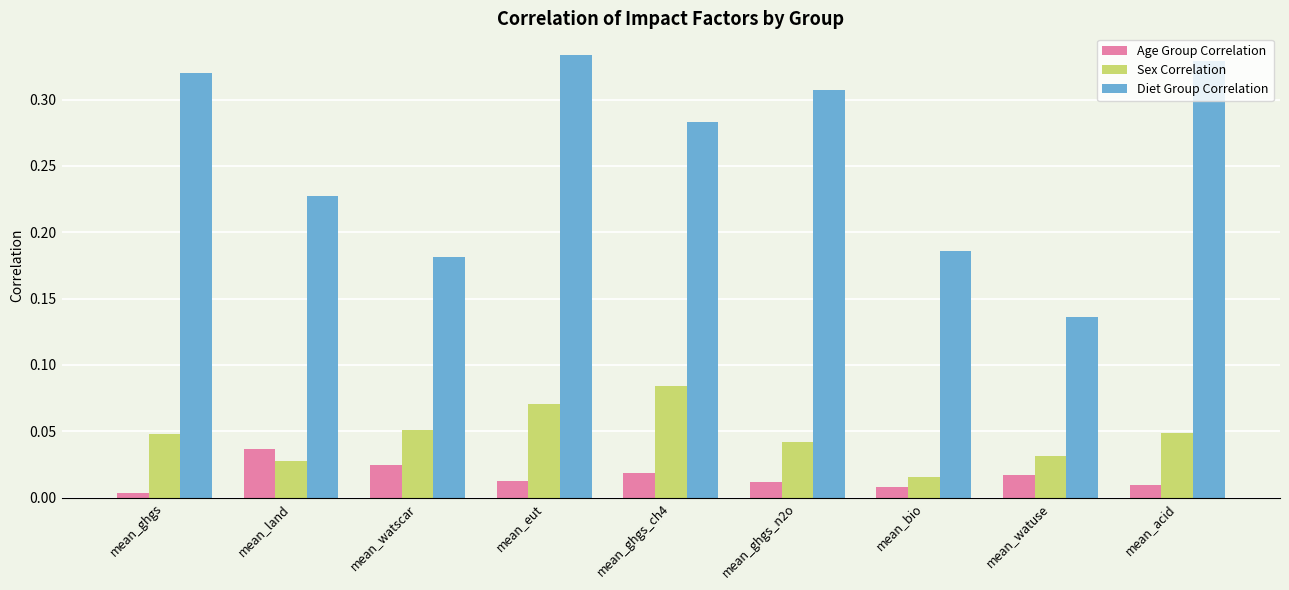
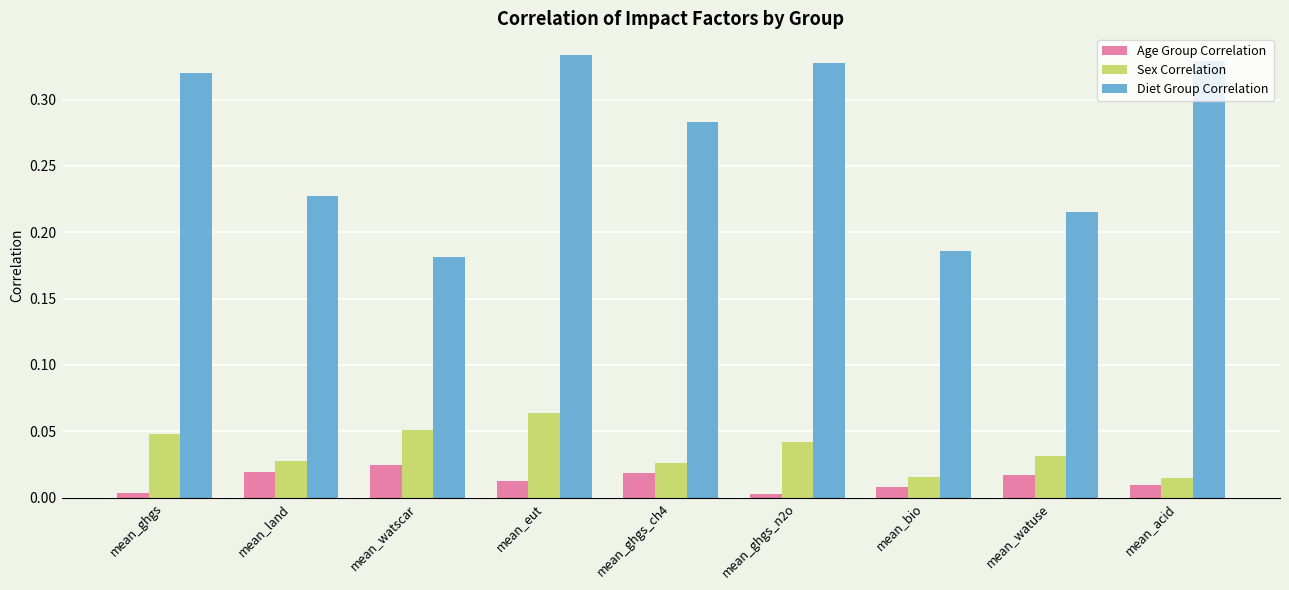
Age Group Correlation, mean_land: 0.036 -> 0.020
Sex Correlation, mean_eut: 0.071 -> 0.064
Sex Correlation, mean_ghgs_ch4: 0.084 -> 0.026
Age Group Correlation, mean_ghgs_n2o: 0.012 -> 0.003
Diet Group Correlation, mean_ghgs_n2o: 0.307 -> 0.328
Diet Group Correlation, mean_watuse: 0.136 -> 0.216
Sex Correlation, mean_acid: 0.049 -> 0.015
